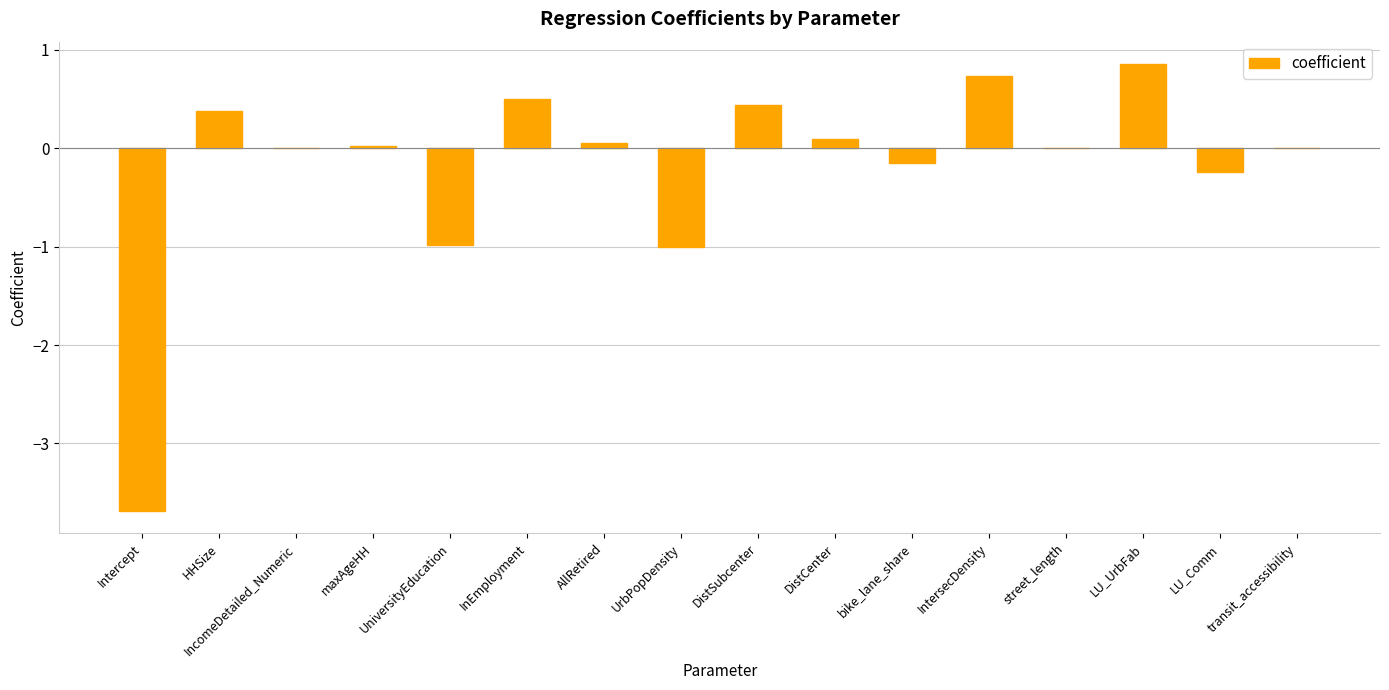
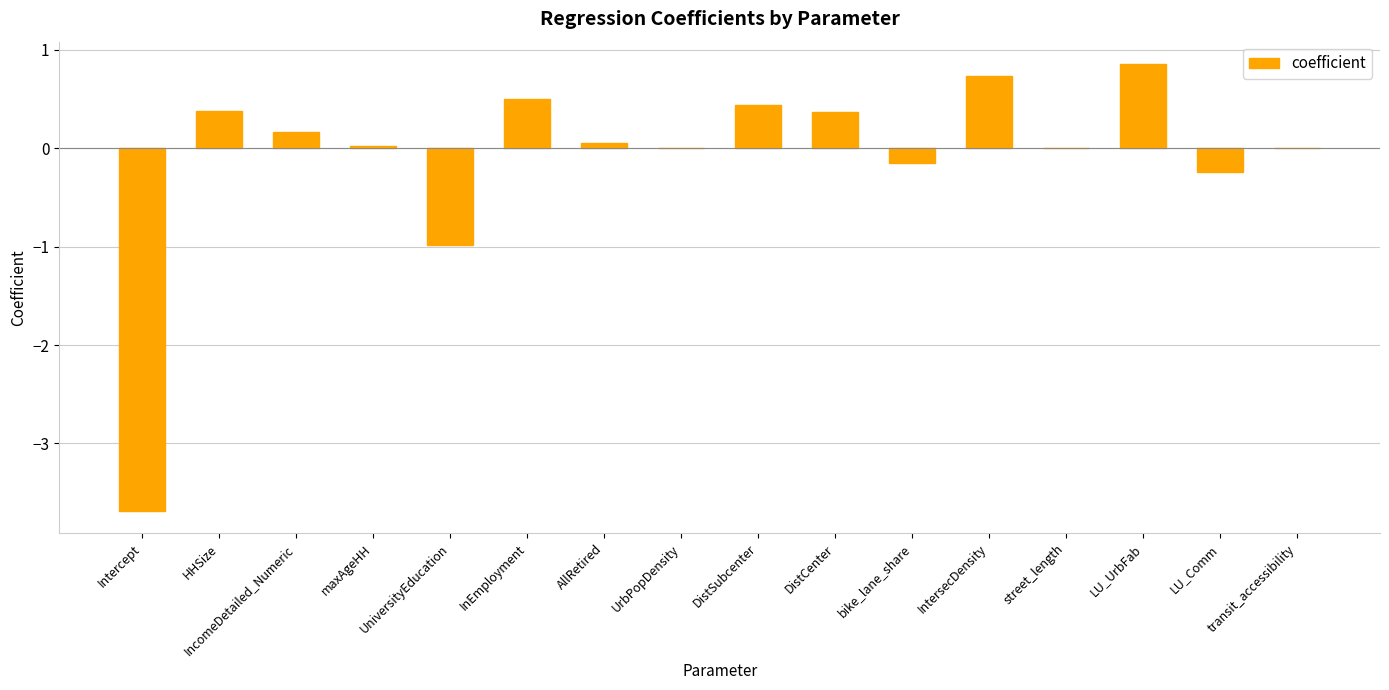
IncomeDetailed_Numeric: 0.0 -> 0.2
UrbPopDensity: -1 -> 0
DistCenter: 0.1 -> 0.4
